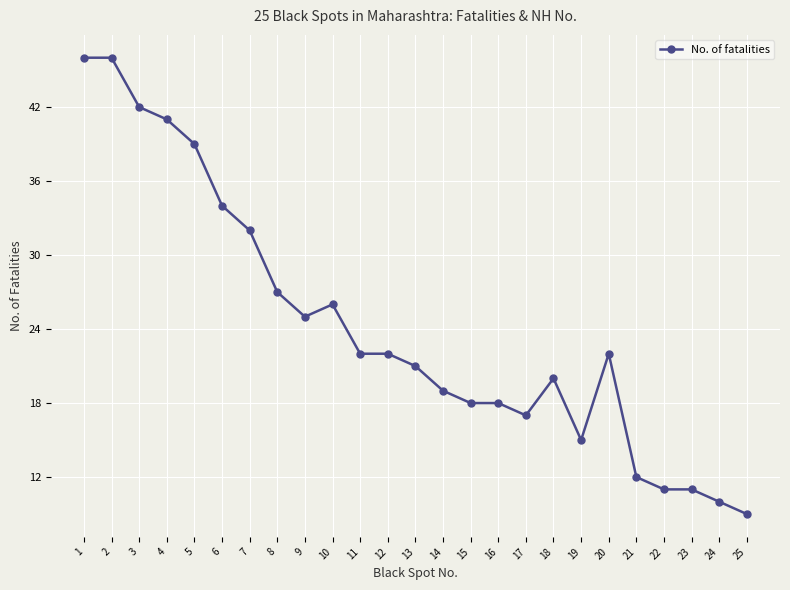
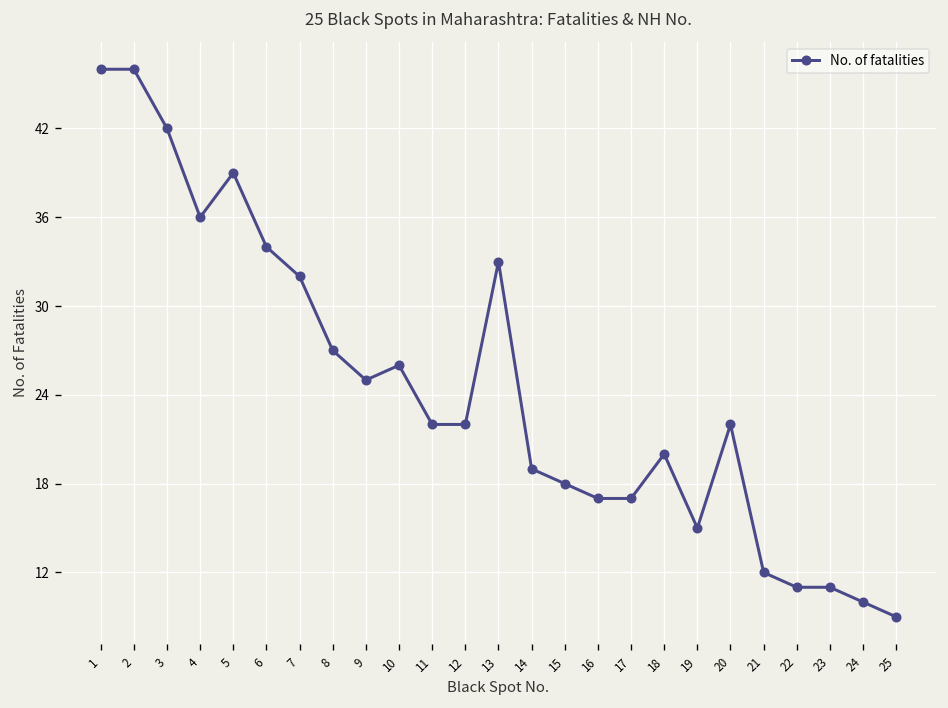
4: 41 -> 36
13: 21 -> 33
16: 18 -> 17
